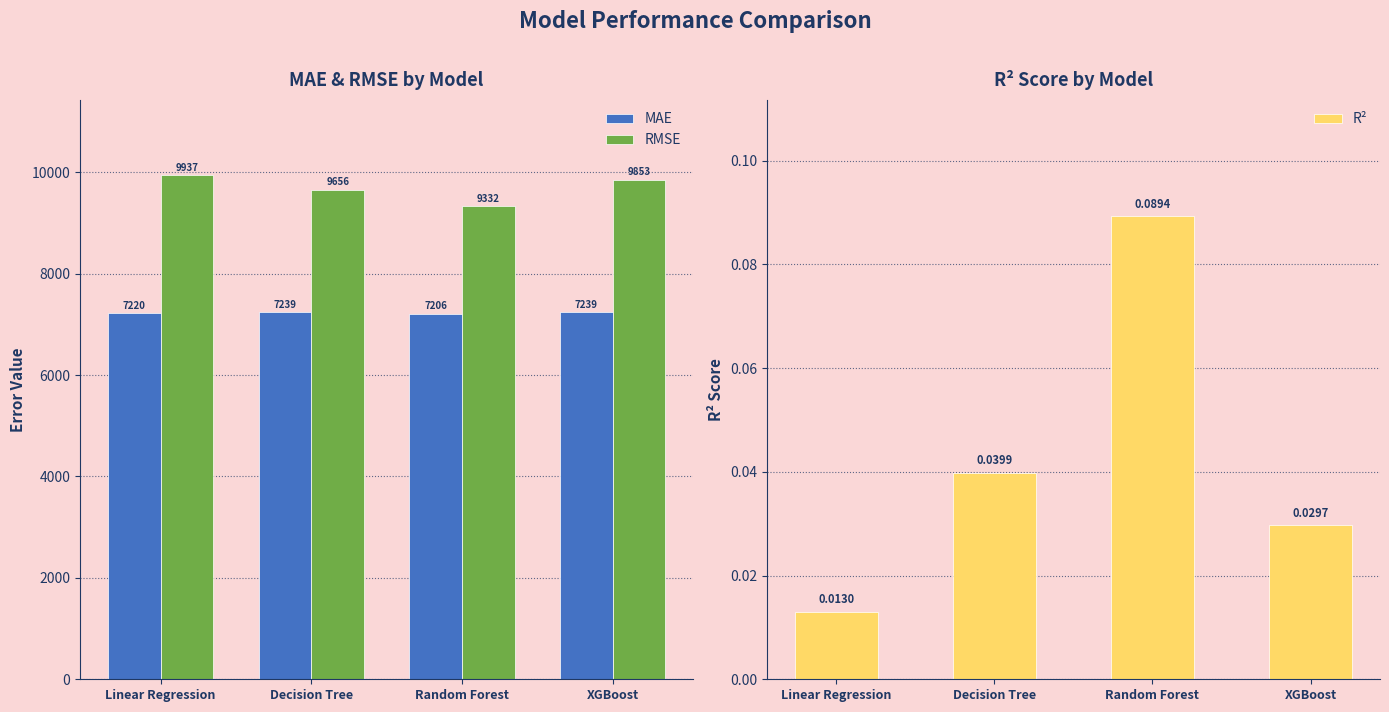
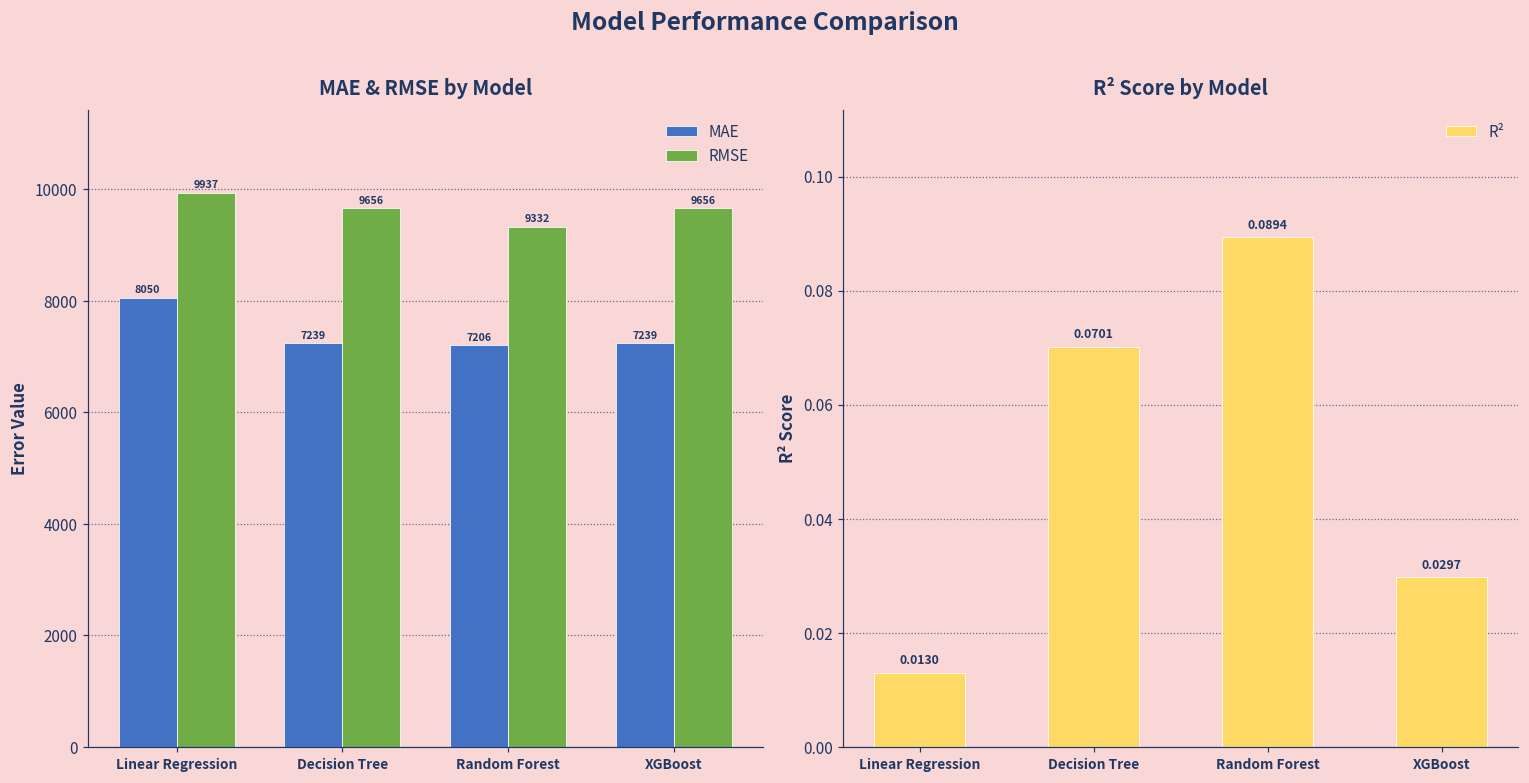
MAE & RMSE by Model, MAE, Linear Regression: 7220 -> 8050
MAE & RMSE by Model, RMSE, XGBoost: 9853 -> 9656
R² Score by Model, Decision Tree: 0.0399 -> 0.0701
